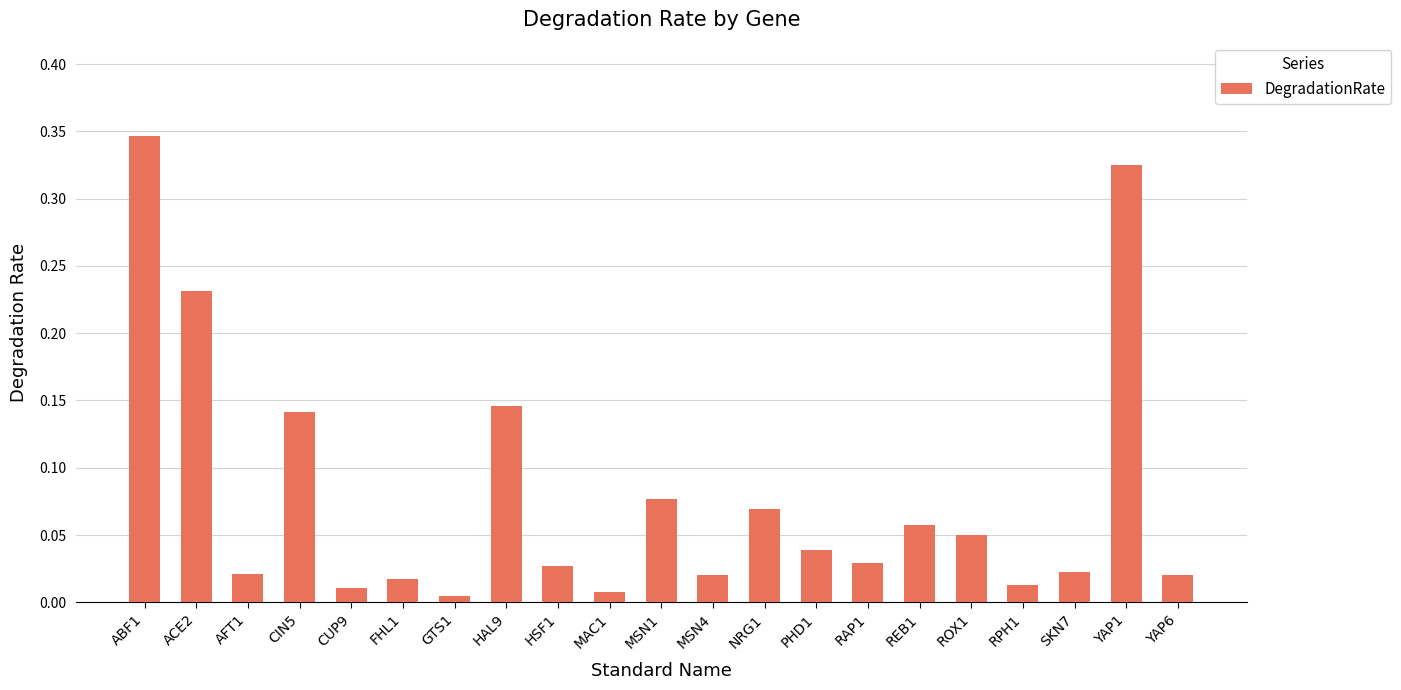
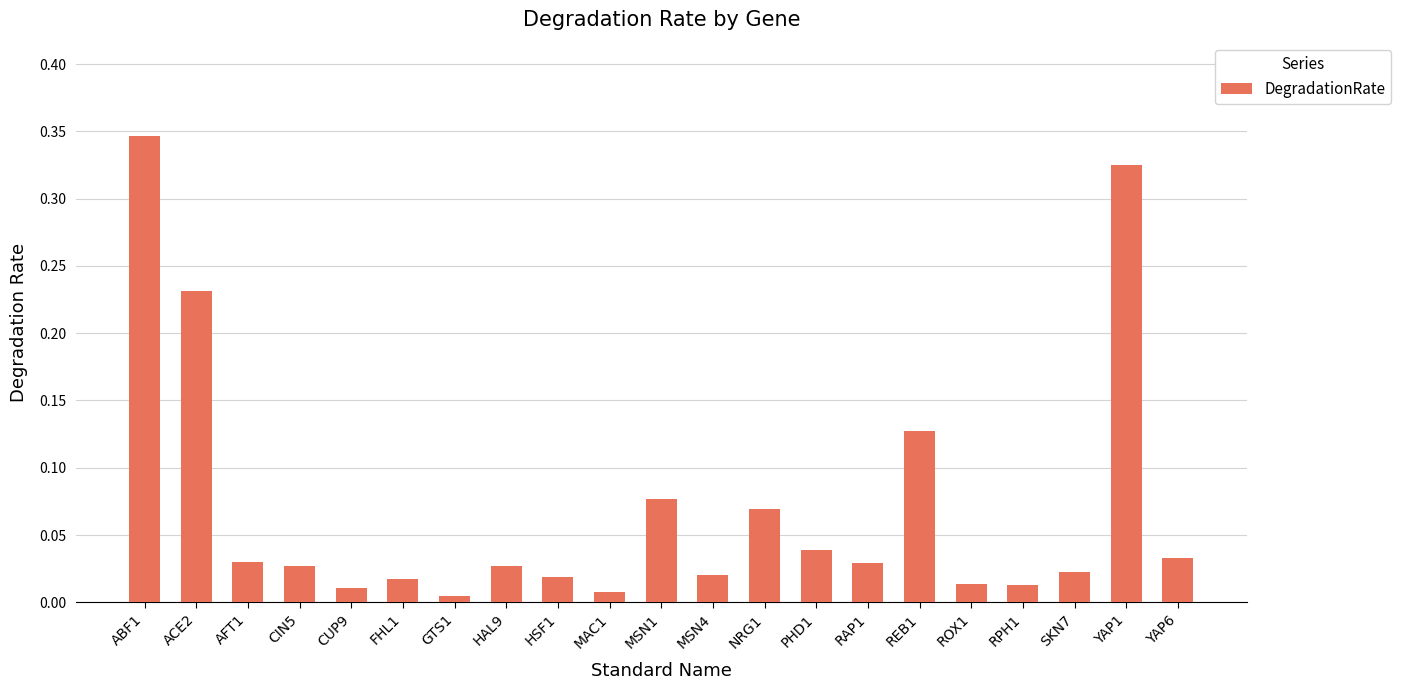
AFT1: 0.021 -> 0.030
CIN5: 0.141 -> 0.027
HAL9: 0.146 -> 0.027
HSF1: 0.027 -> 0.019
REB1: 0.058 -> 0.127
ROX1: 0.050 -> 0.013
YAP6: 0.020 -> 0.033
